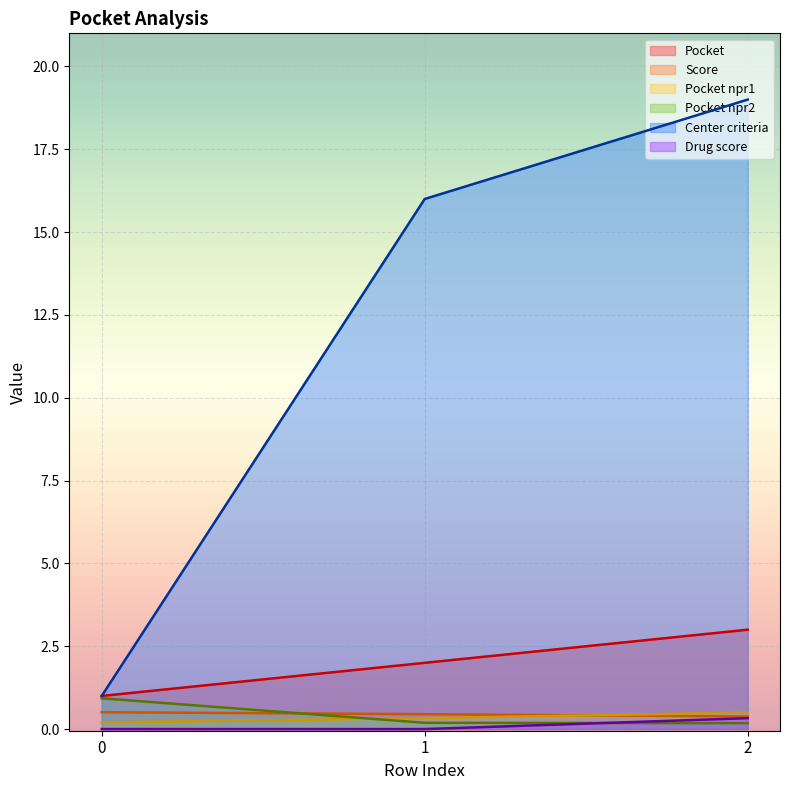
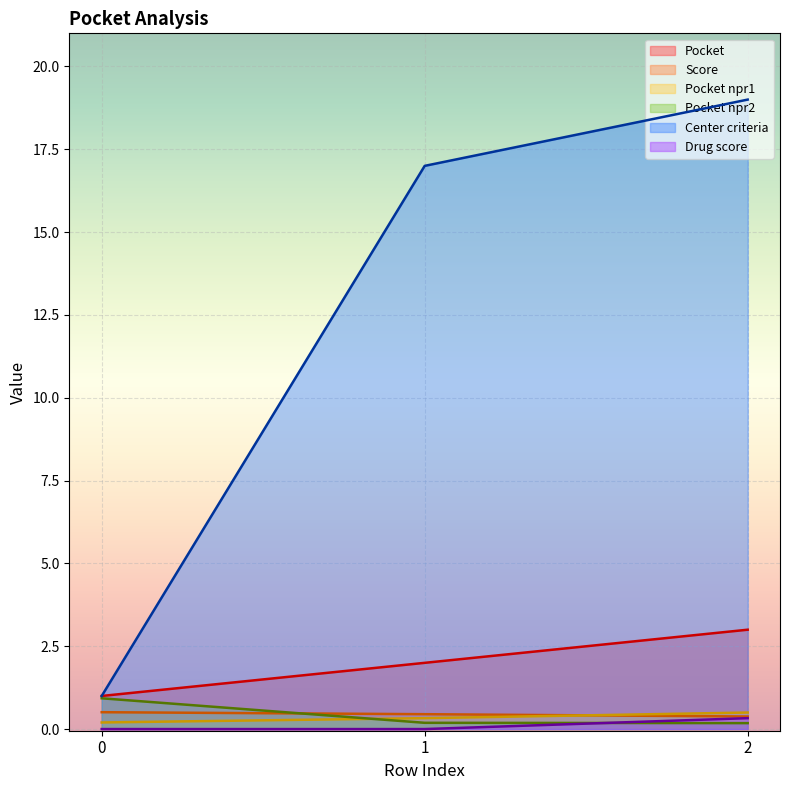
Center criteria, 1: 16 -> 17
